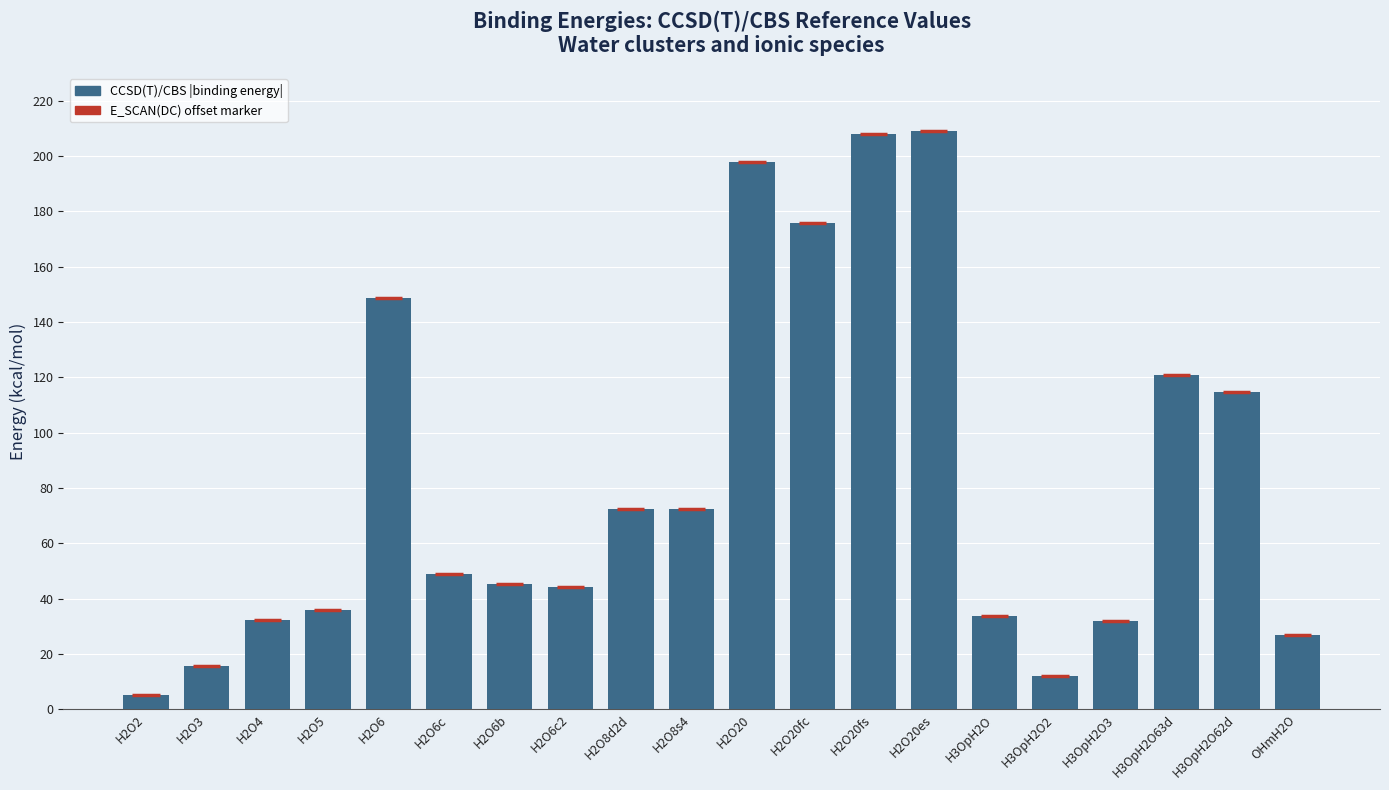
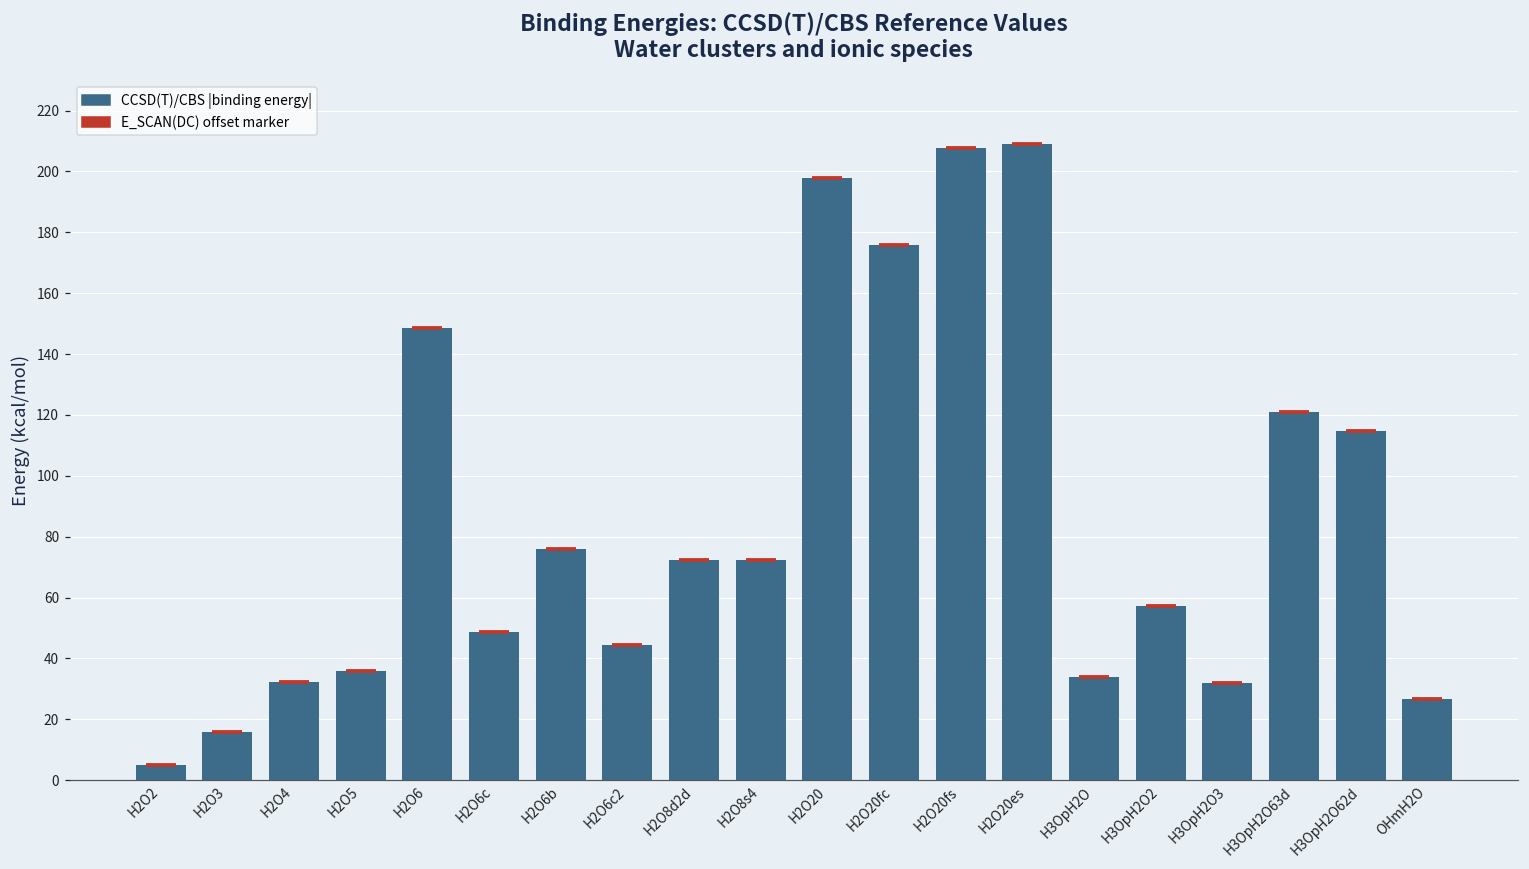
H2O6b: 45 -> 76
H3OpH2O2: 12 -> 57
